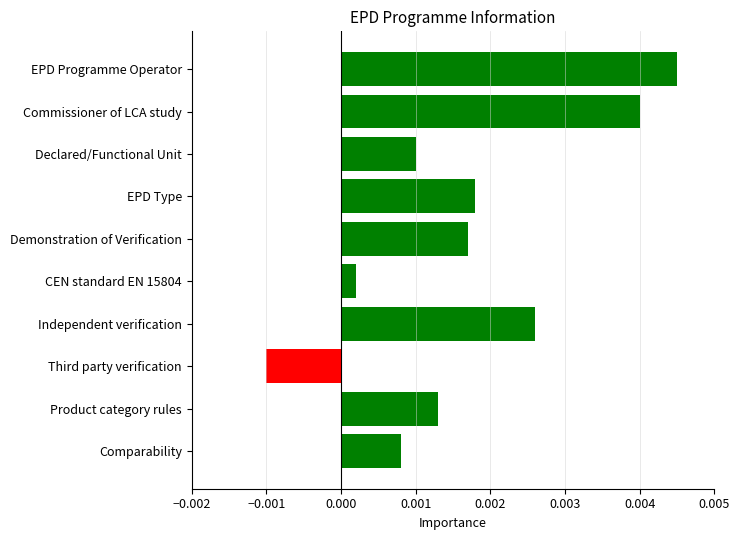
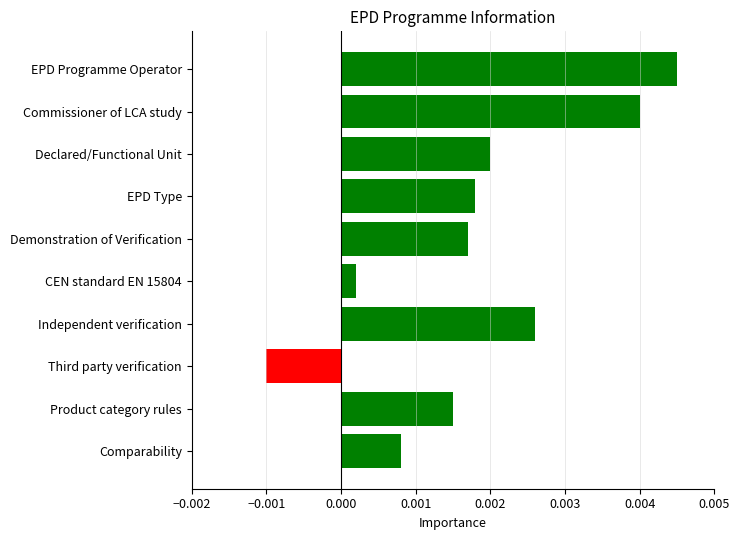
Declared/Functional Unit: 0.001 -> 0.002
Product category rules: 0.0013 -> 0.0015
